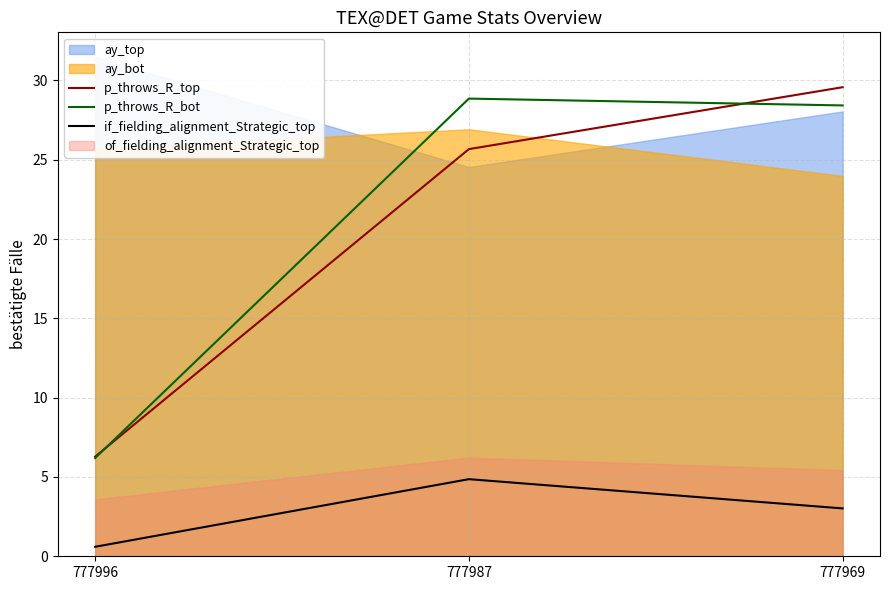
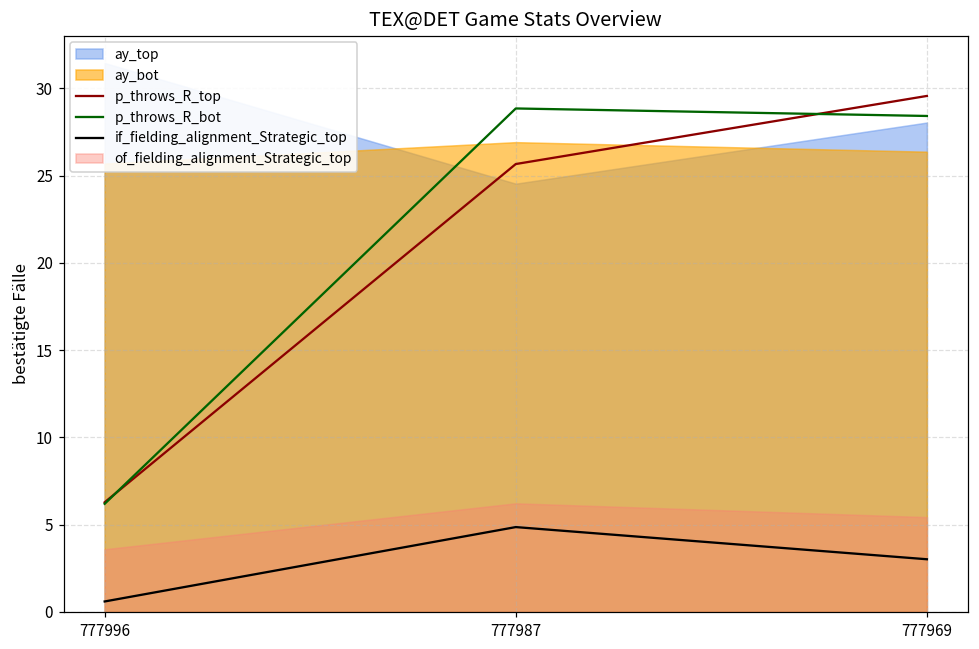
ay_bot, 777969: 24.0 -> 26.4
